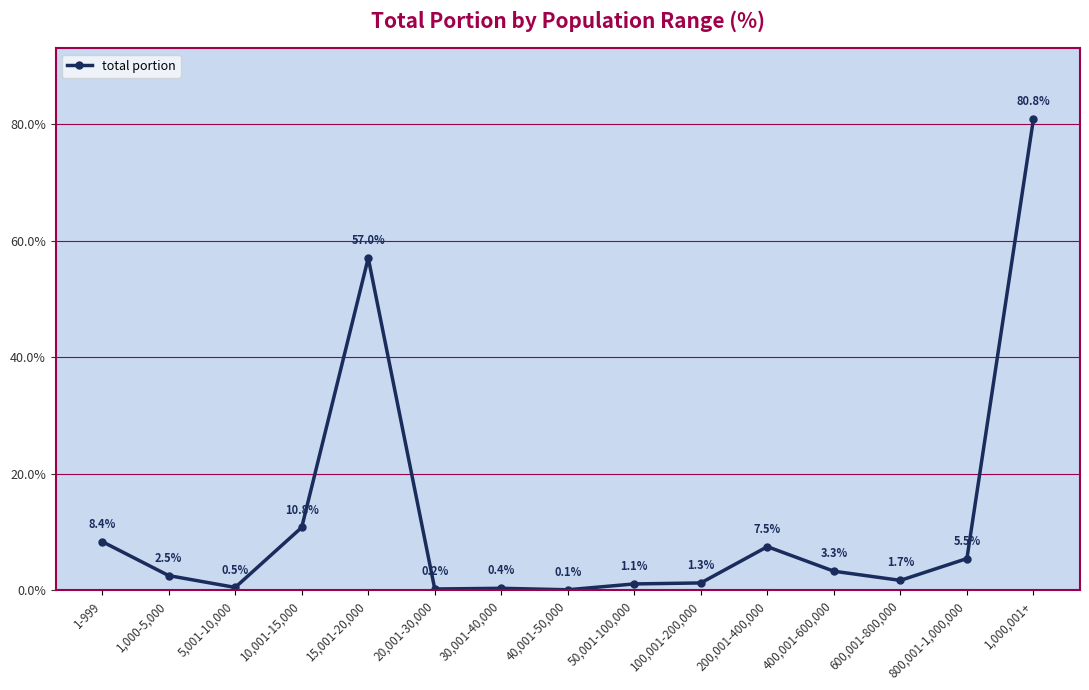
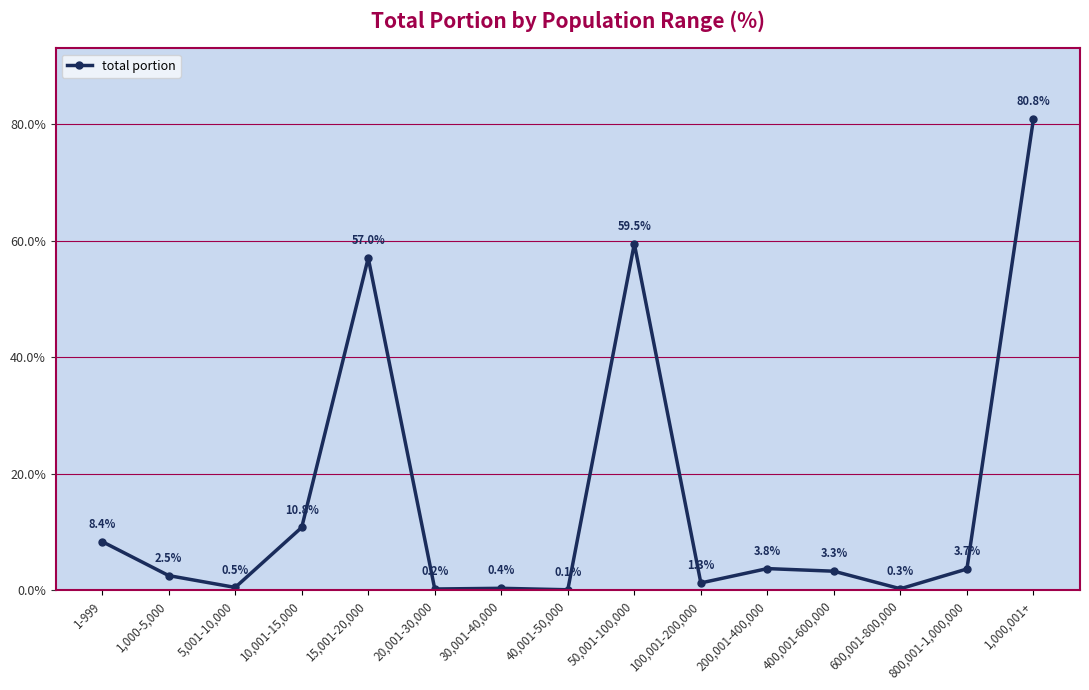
50,001-100,000: 1.1% -> 59.5%
200,001-400,000: 7.5% -> 3.8%
600,001-800,000: 1.7% -> 0.3%
800,001-1,000,000: 5.5% -> 3.7%
